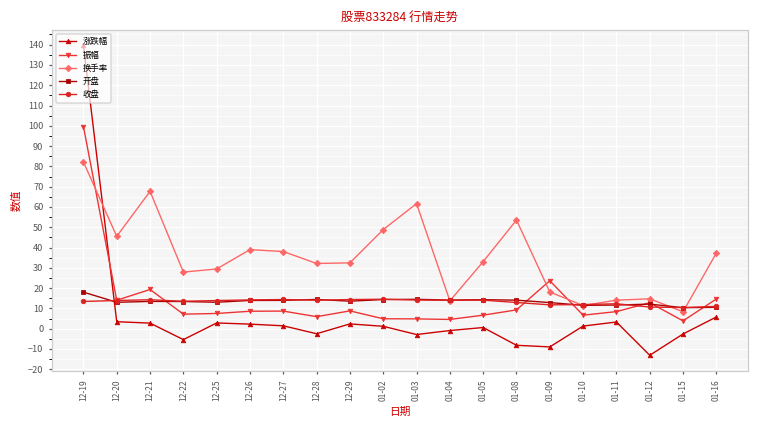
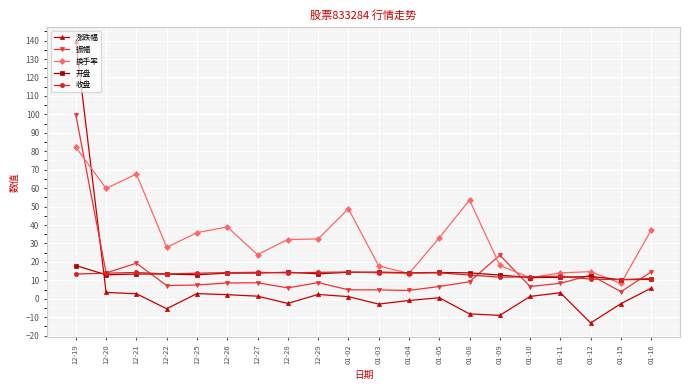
换手率, 12-20: 46 -> 60
换手率, 12-25: 29 -> 36
换手率, 12-27: 38 -> 24
换手率, 01-03: 62 -> 18
